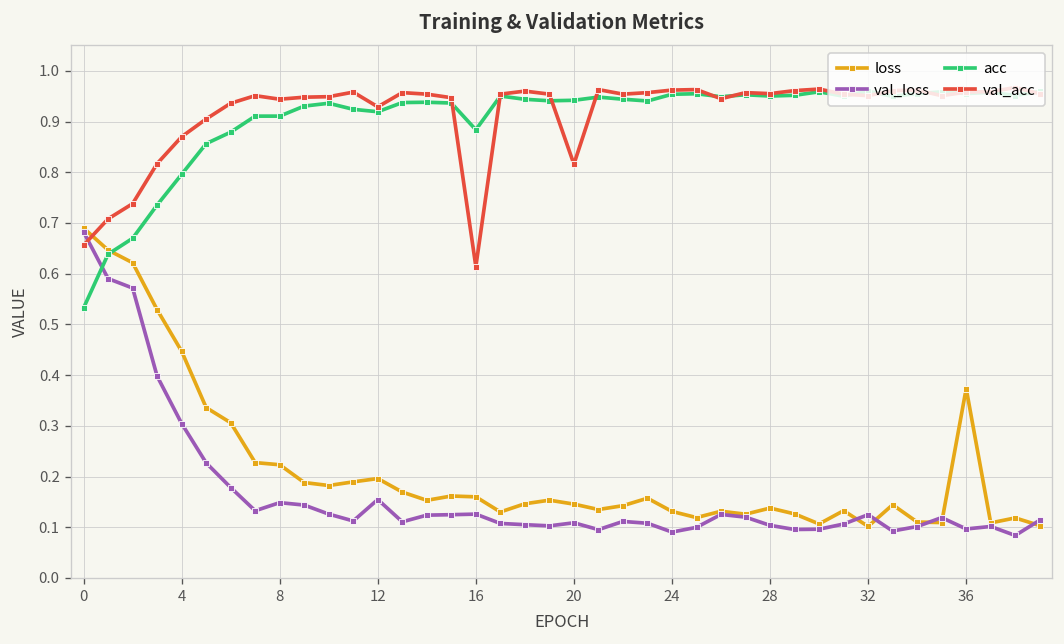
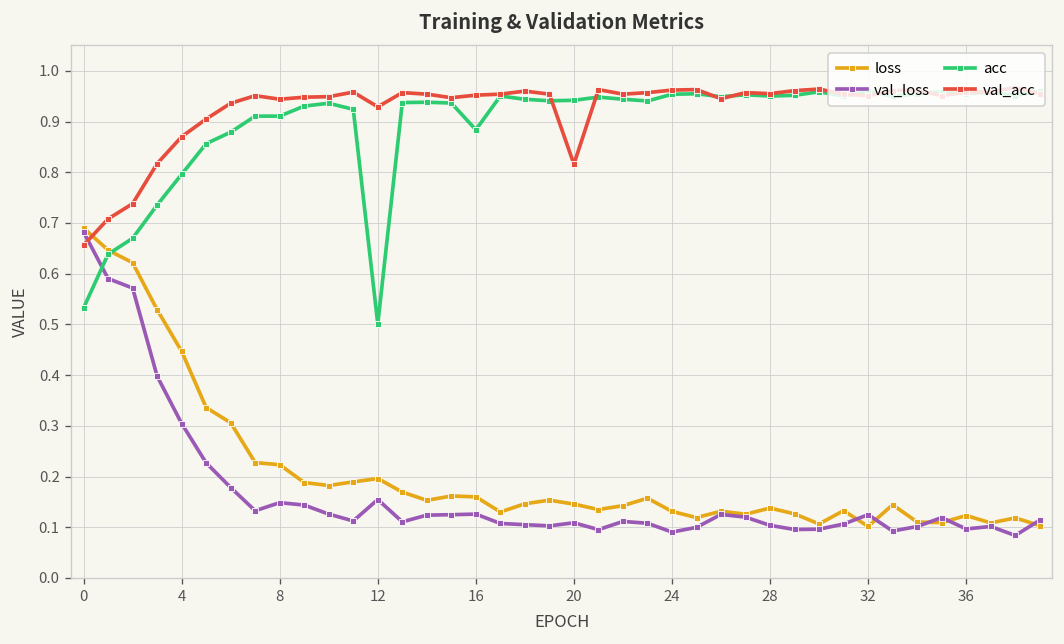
acc, 12: 0.92 -> 0.50
val_acc, 16: 0.61 -> 0.95
loss, 36: 0.37 -> 0.12
